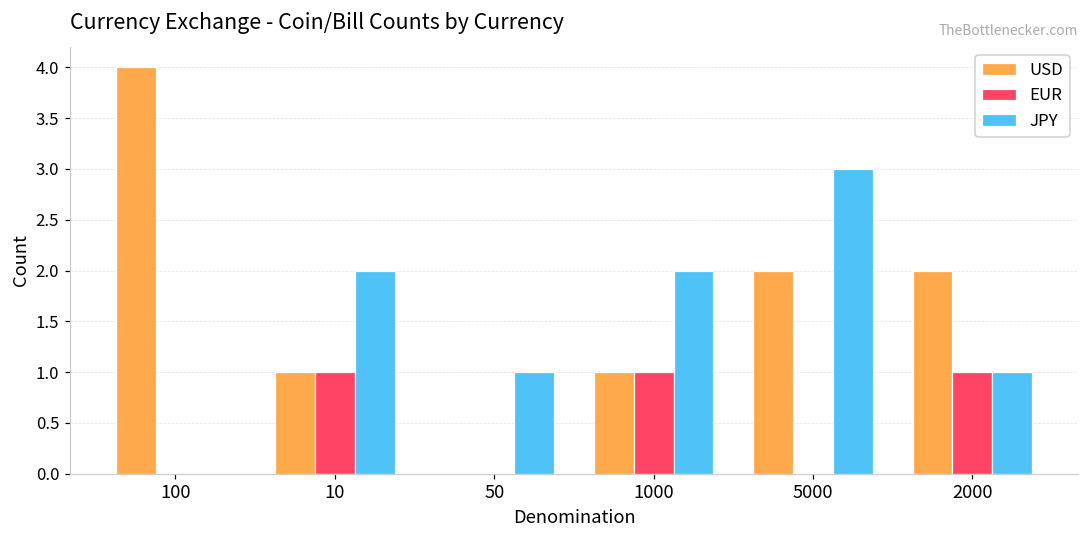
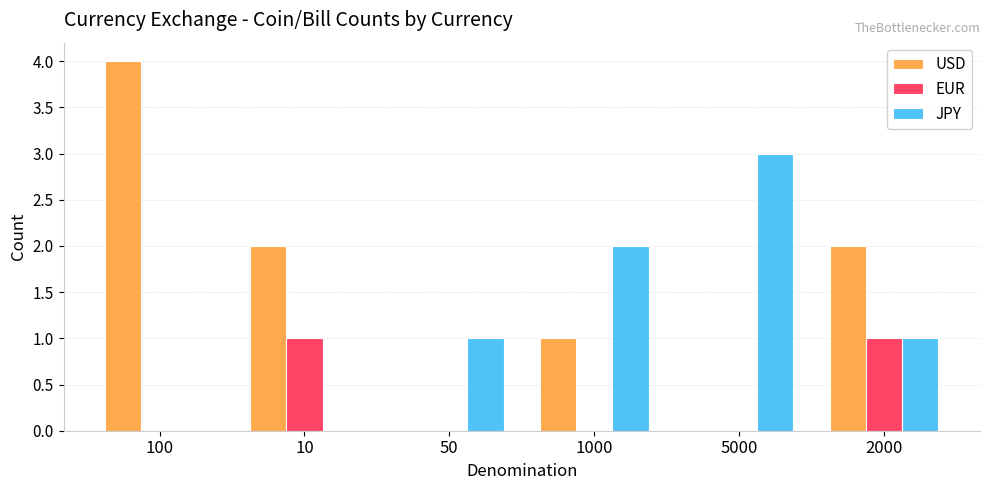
USD, 10: 1 -> 2
JPY, 10: 2 -> 0
EUR, 1000: 1 -> 0
USD, 5000: 2 -> 0
